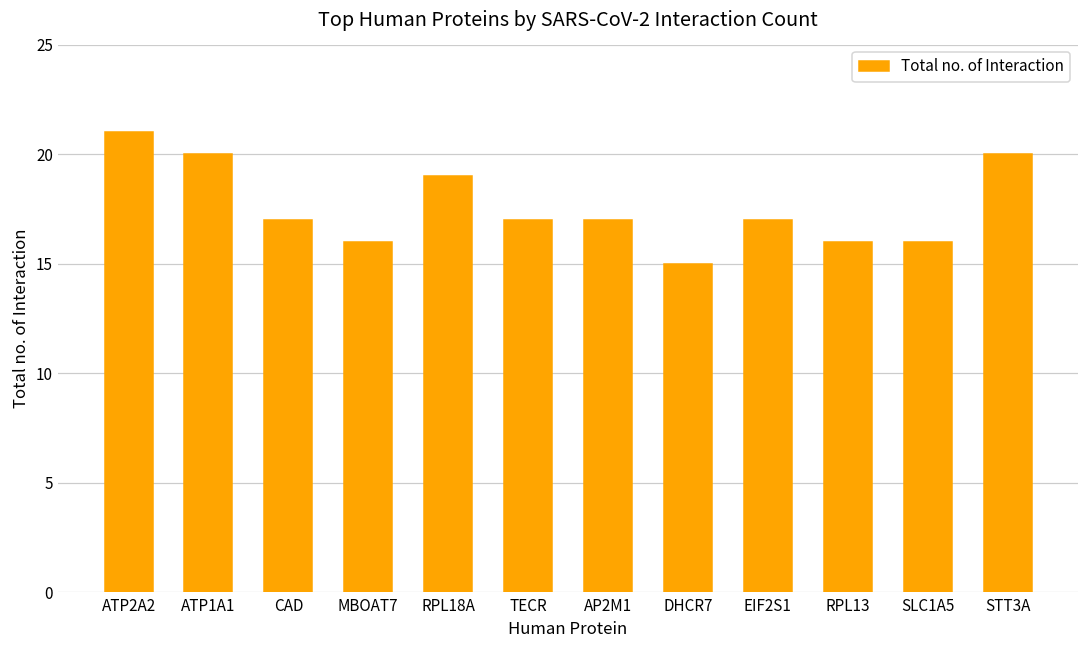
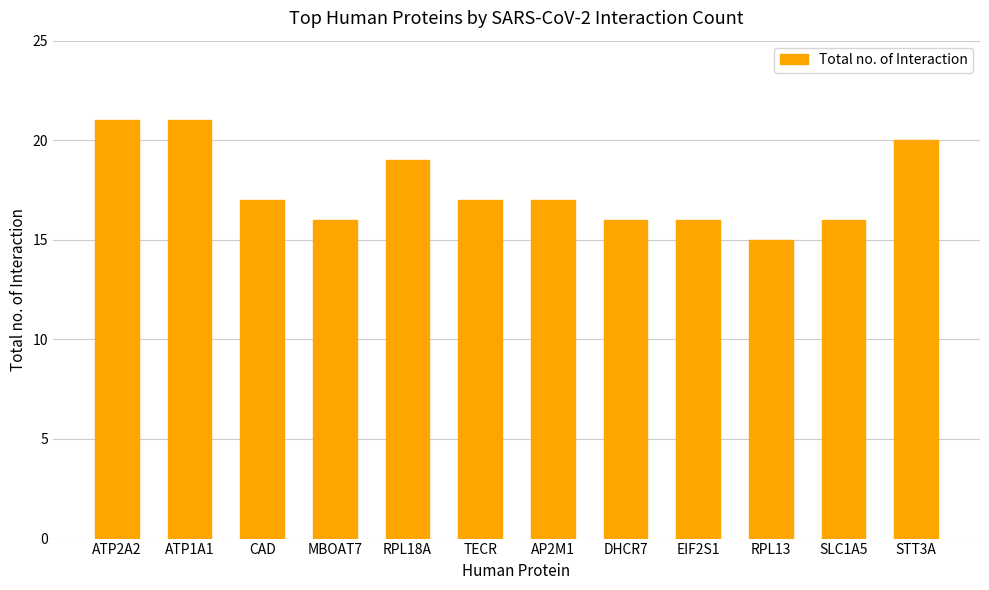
ATP1A1: 20 -> 21
DHCR7: 15 -> 16
EIF2S1: 17 -> 16
RPL13: 16 -> 15
